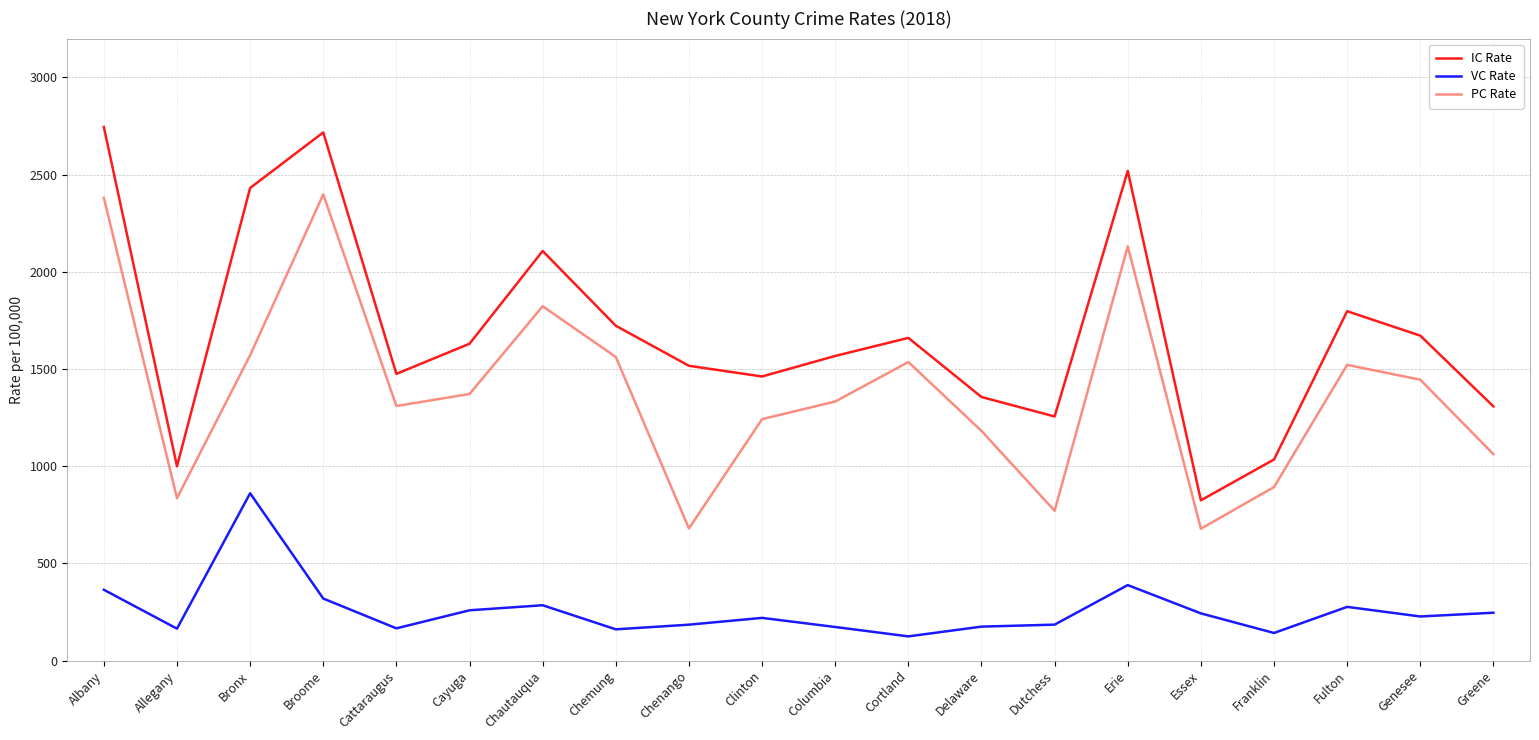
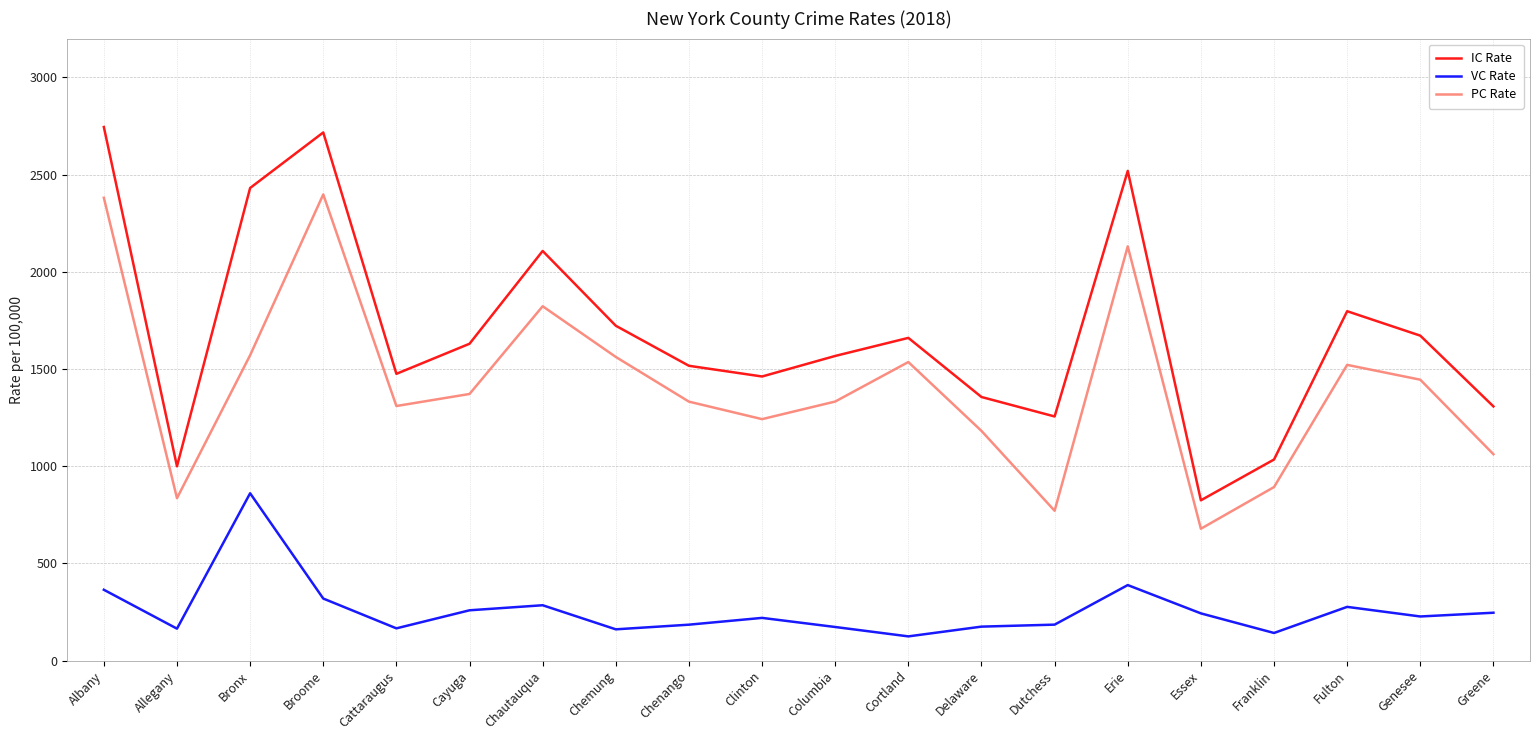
PC Rate, Chenango: 680 -> 1330
